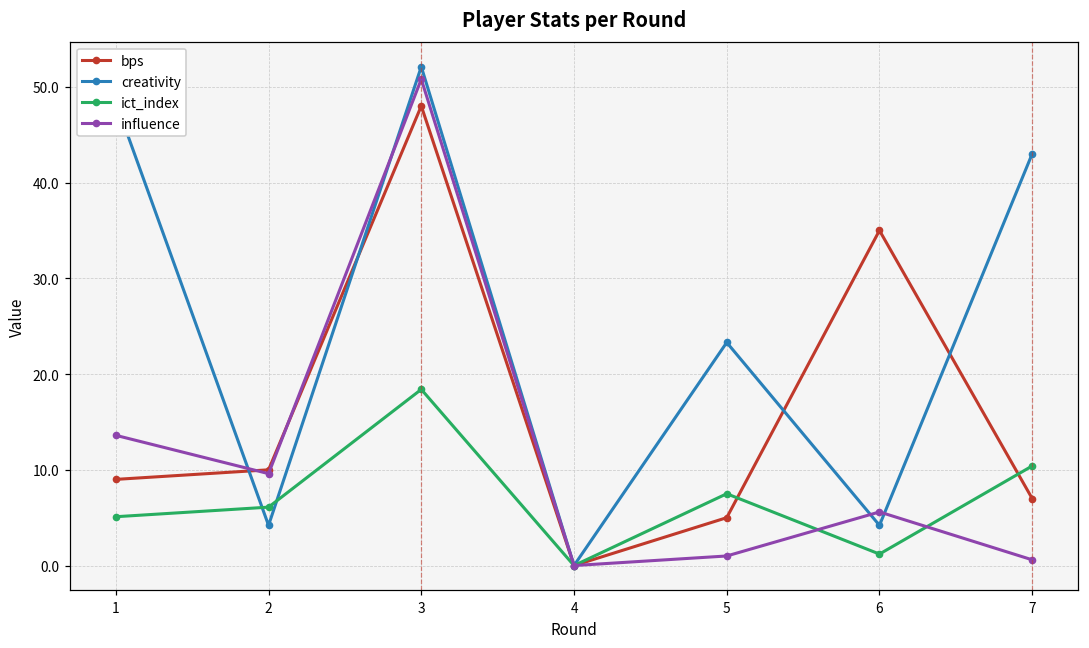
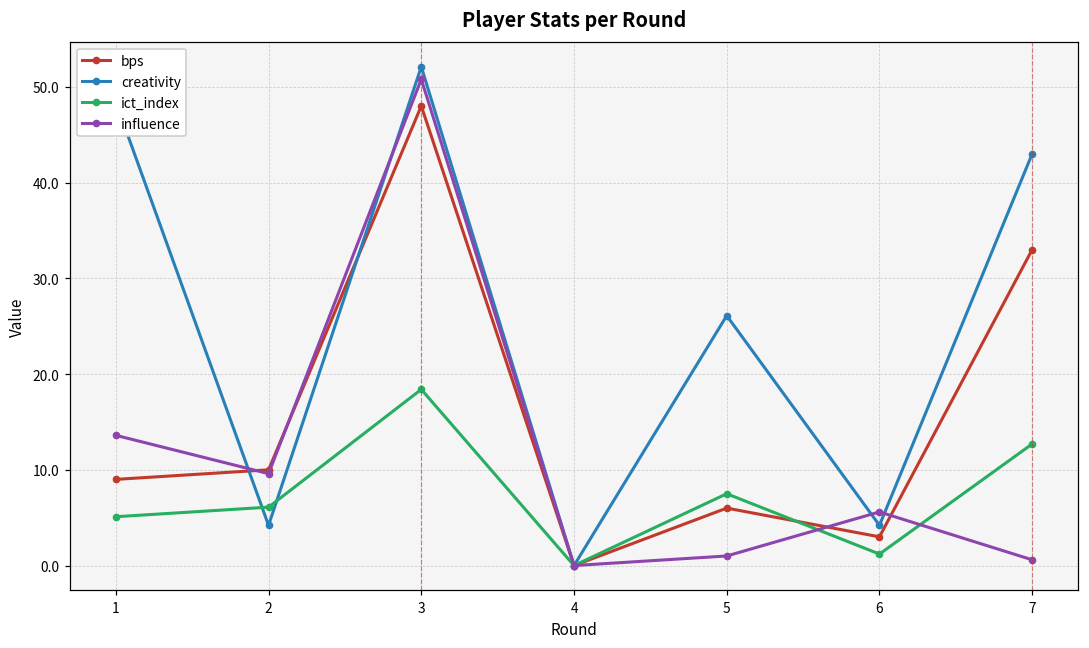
bps, 5: 5 -> 6
creativity, 5: 23 -> 26
bps, 6: 35 -> 3
bps, 7: 7 -> 33
ict_index, 7: 10 -> 13
